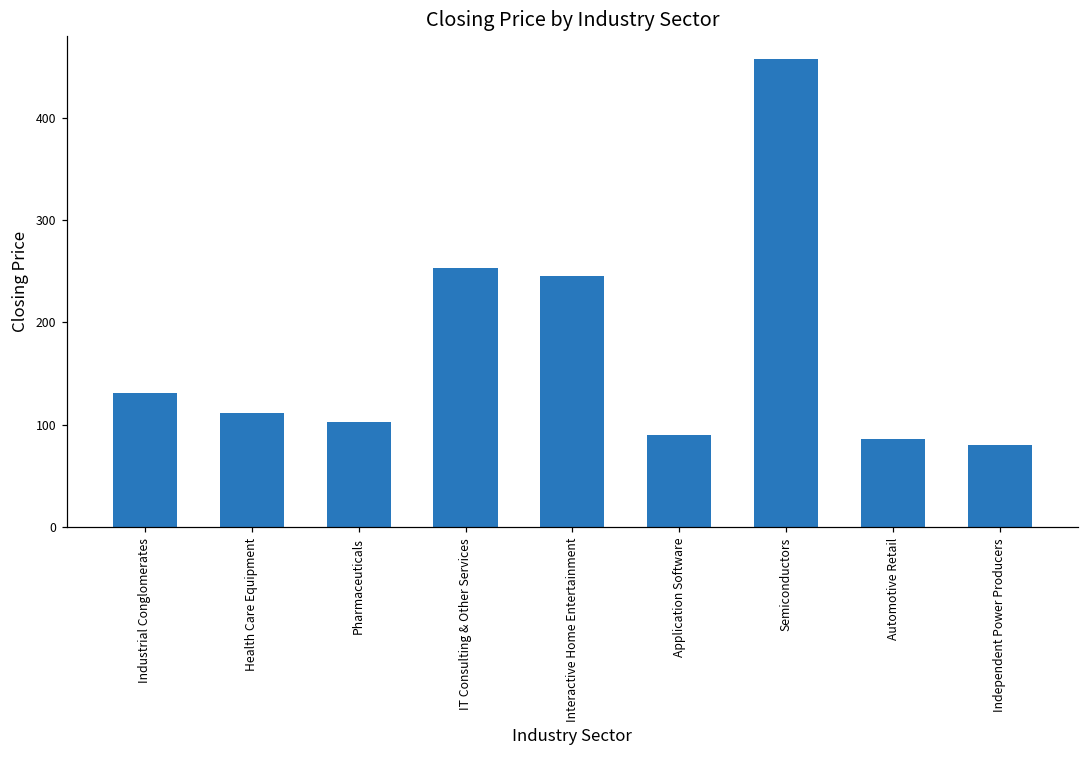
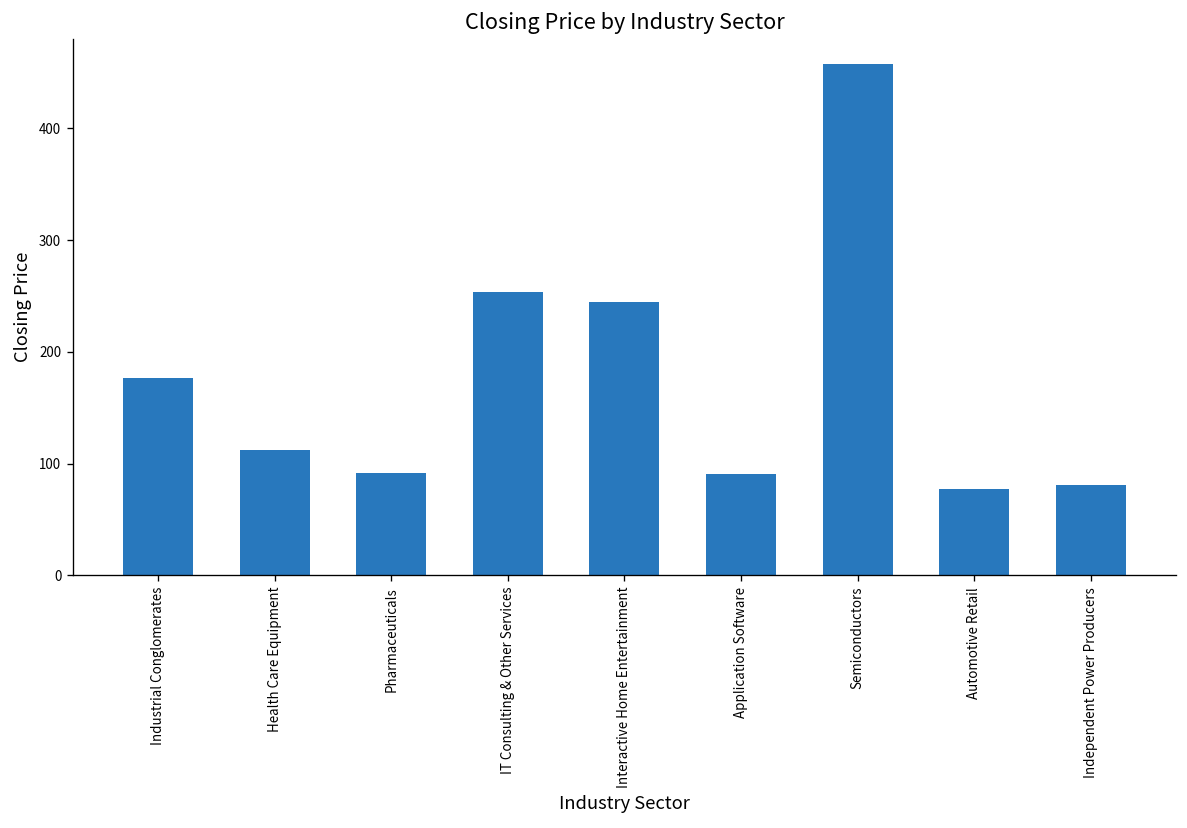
Industrial Conglomerates: 130 -> 180
Pharmaceuticals: 100 -> 90
Automotive Retail: 90 -> 80
